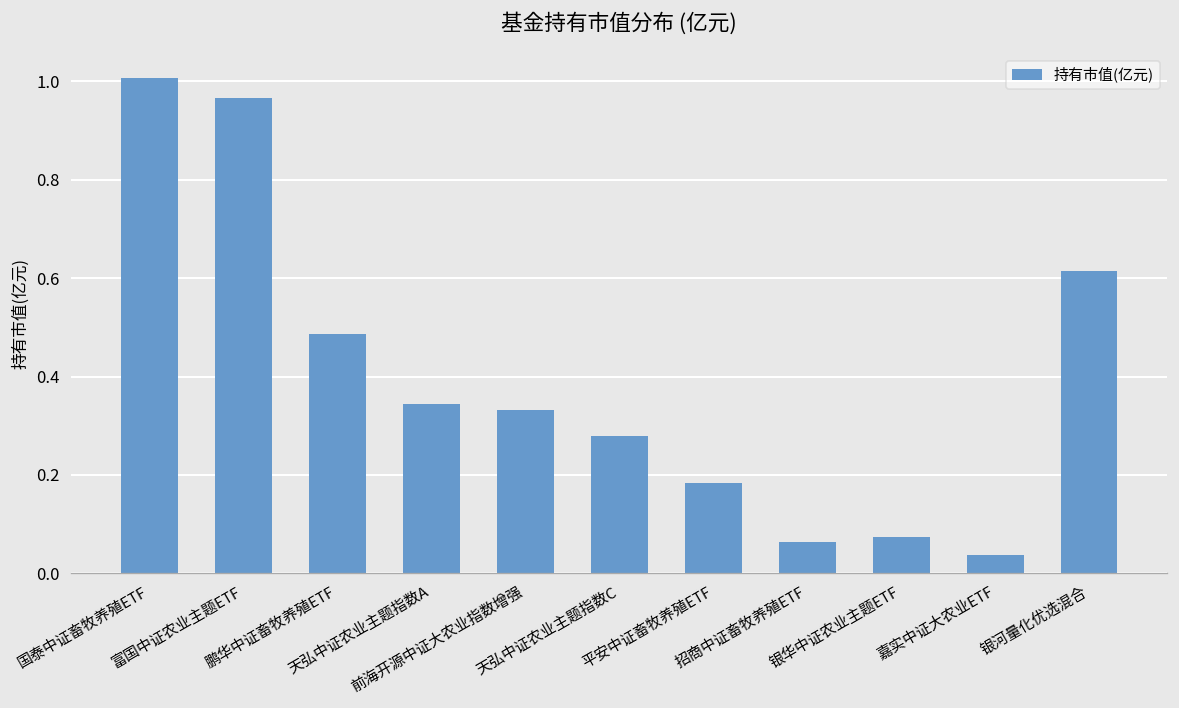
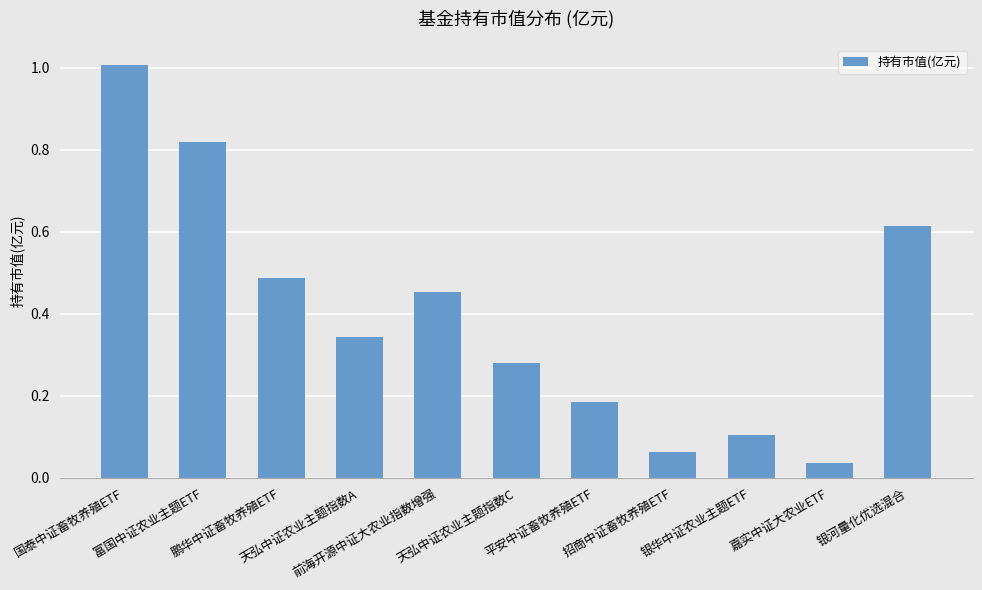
富国中证农业主题ETF: 0.97 -> 0.82
前海开源中证大农业指数增强: 0.33 -> 0.45
银华中证农业主题ETF: 0.07 -> 0.11
